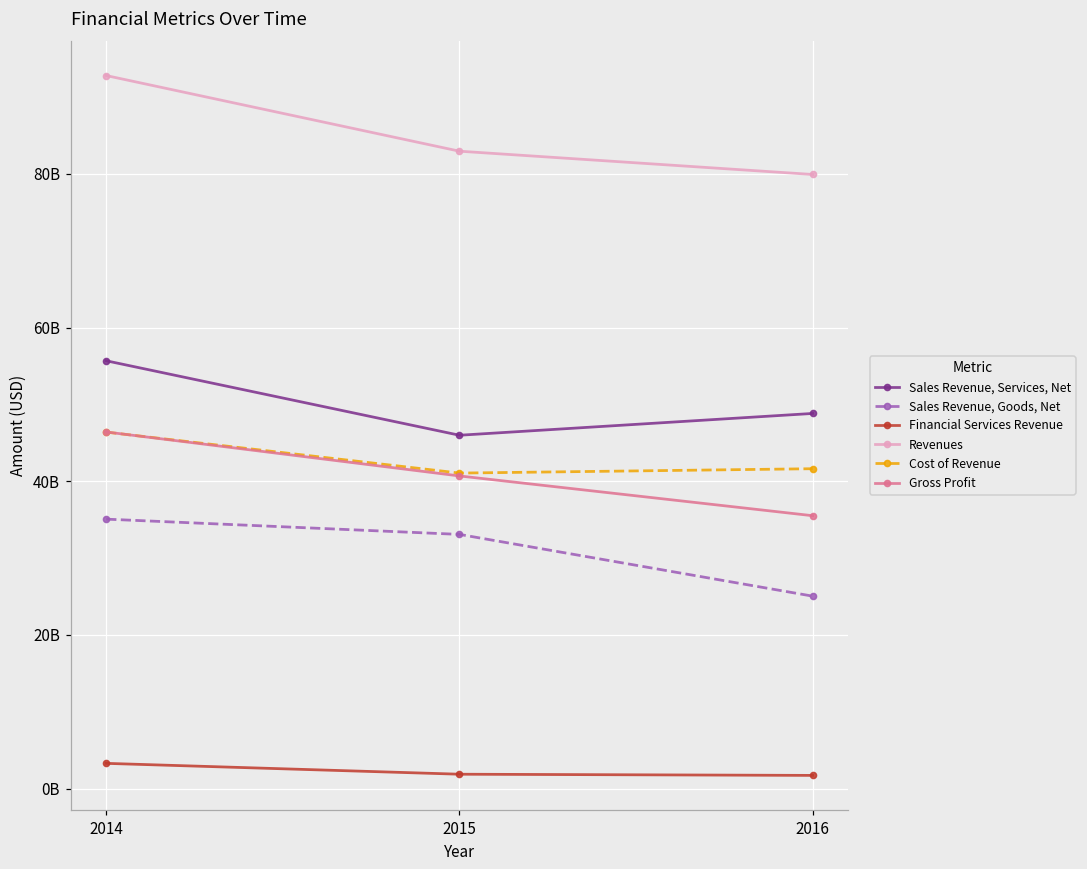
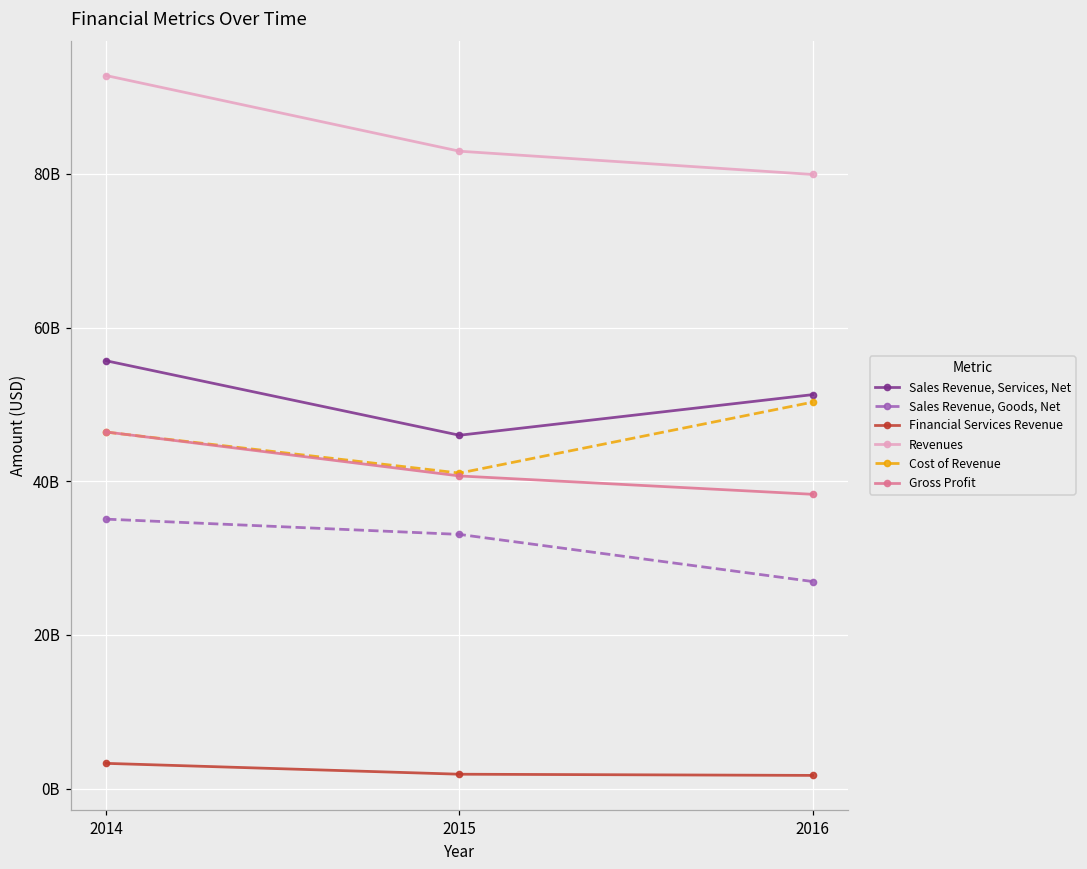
Sales Revenue, Services, Net, 2016: 49000000000 -> 51000000000
Sales Revenue, Goods, Net, 2016: 25000000000 -> 27000000000
Cost of Revenue, 2016: 42000000000 -> 50000000000
Gross Profit, 2016: 36000000000 -> 38000000000
